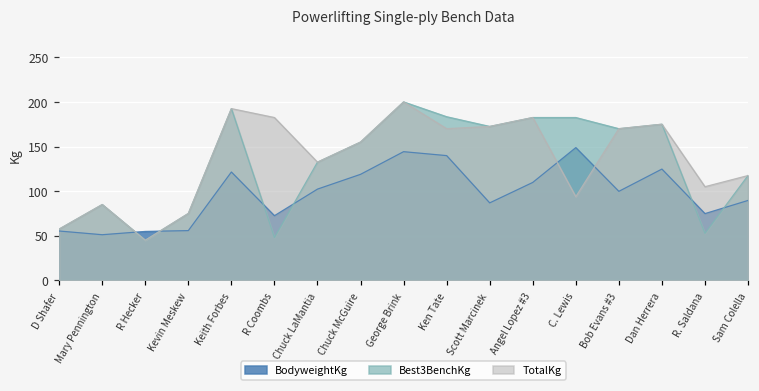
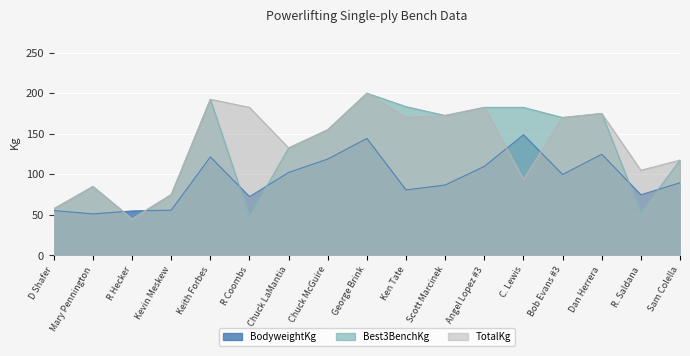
BodyweightKg, Ken Tate: 140 -> 80
